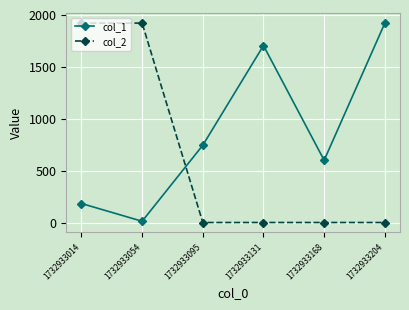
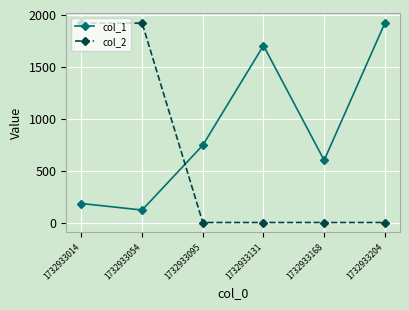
col_1, 1732933054: 10 -> 120
